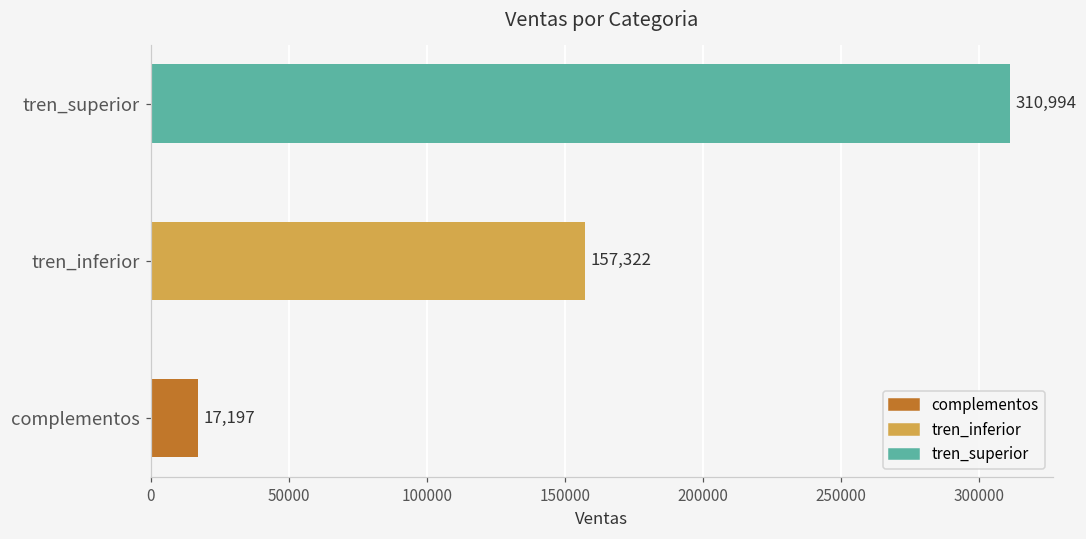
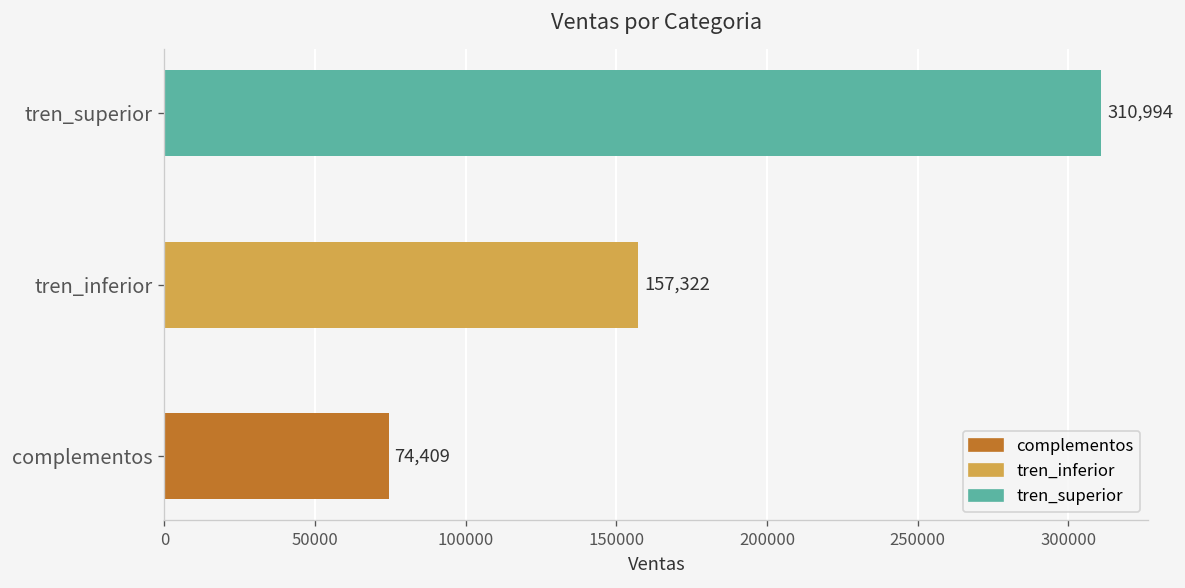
complementos: 17,197 -> 74,409
